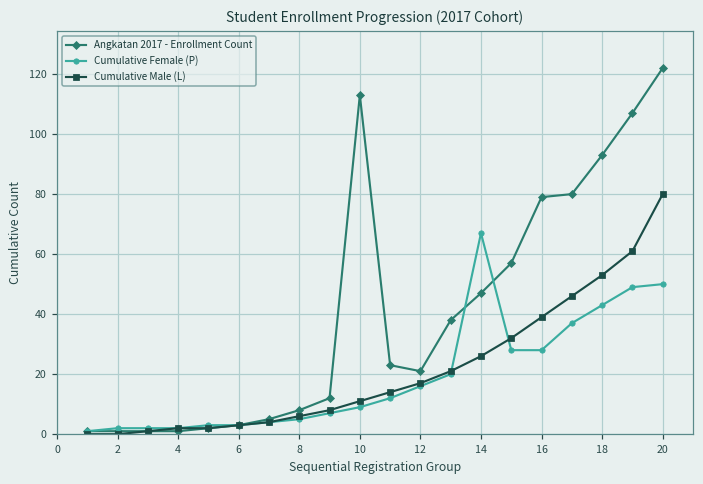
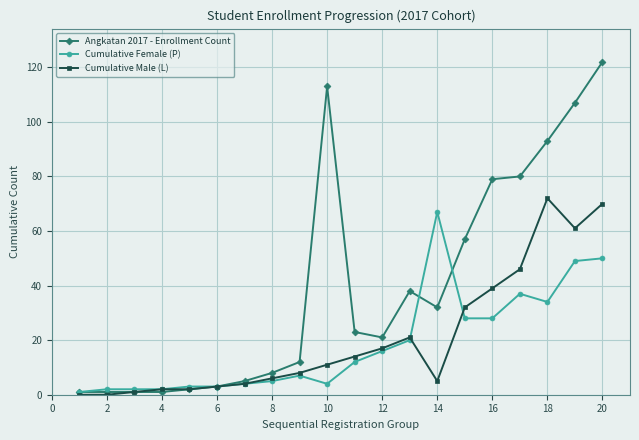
Cumulative Female (P), 10: 9 -> 4
Angkatan 2017 - Enrollment Count, 14: 47 -> 32
Cumulative Male (L), 14: 26 -> 5
Cumulative Female (P), 18: 43 -> 34
Cumulative Male (L), 18: 53 -> 72
Cumulative Male (L), 20: 80 -> 70
